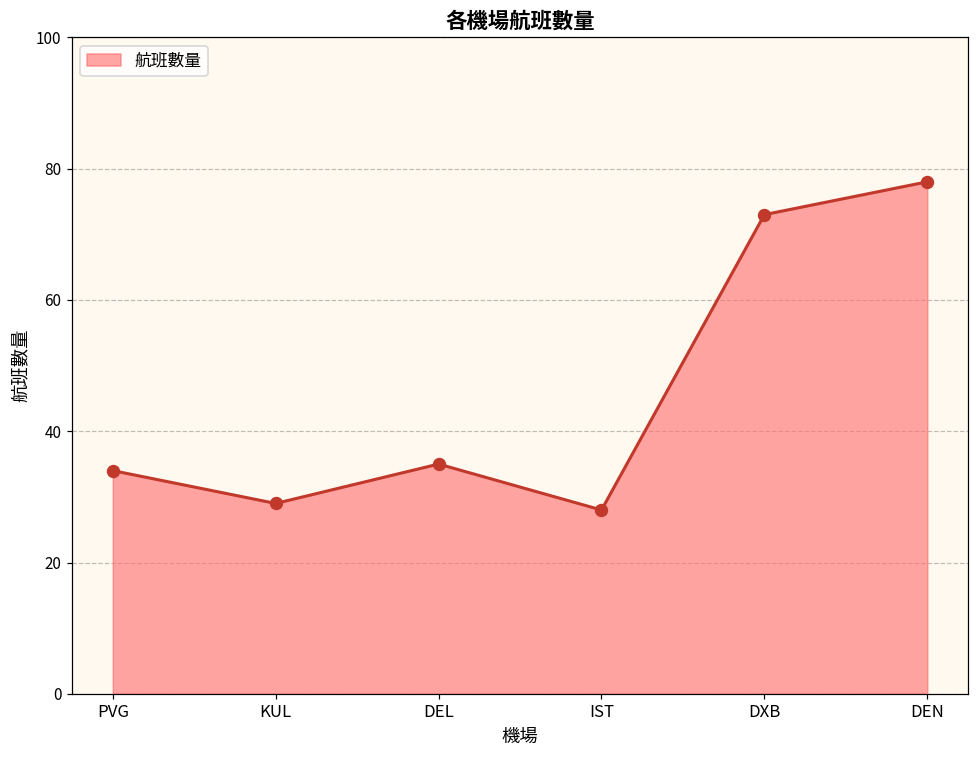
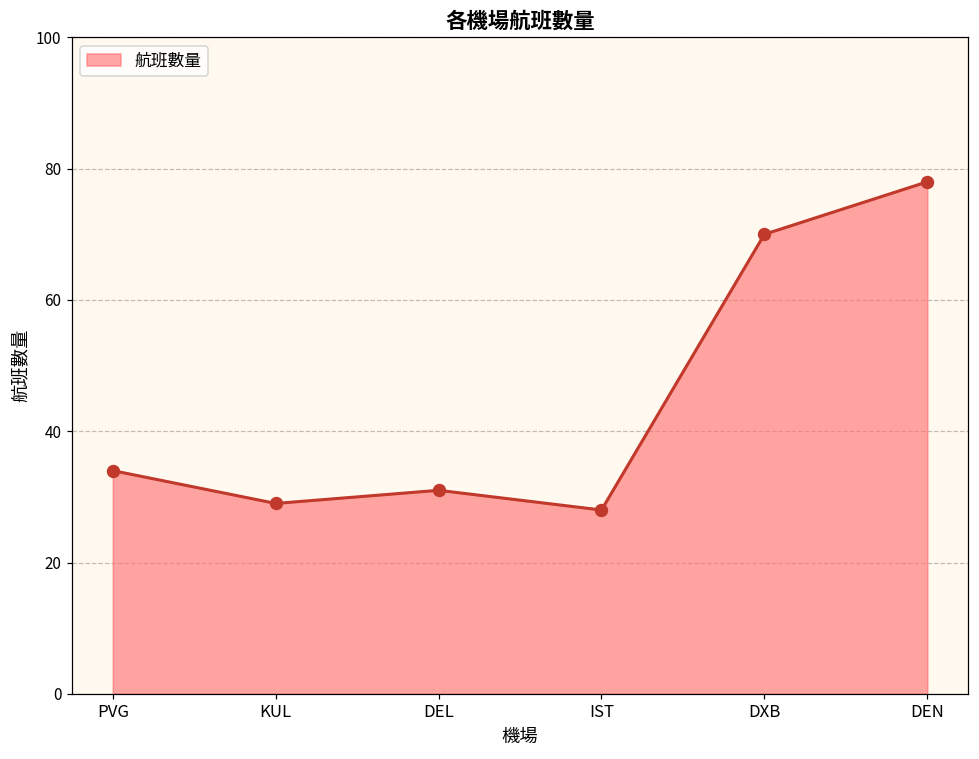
DEL: 35 -> 31
DXB: 73 -> 70
